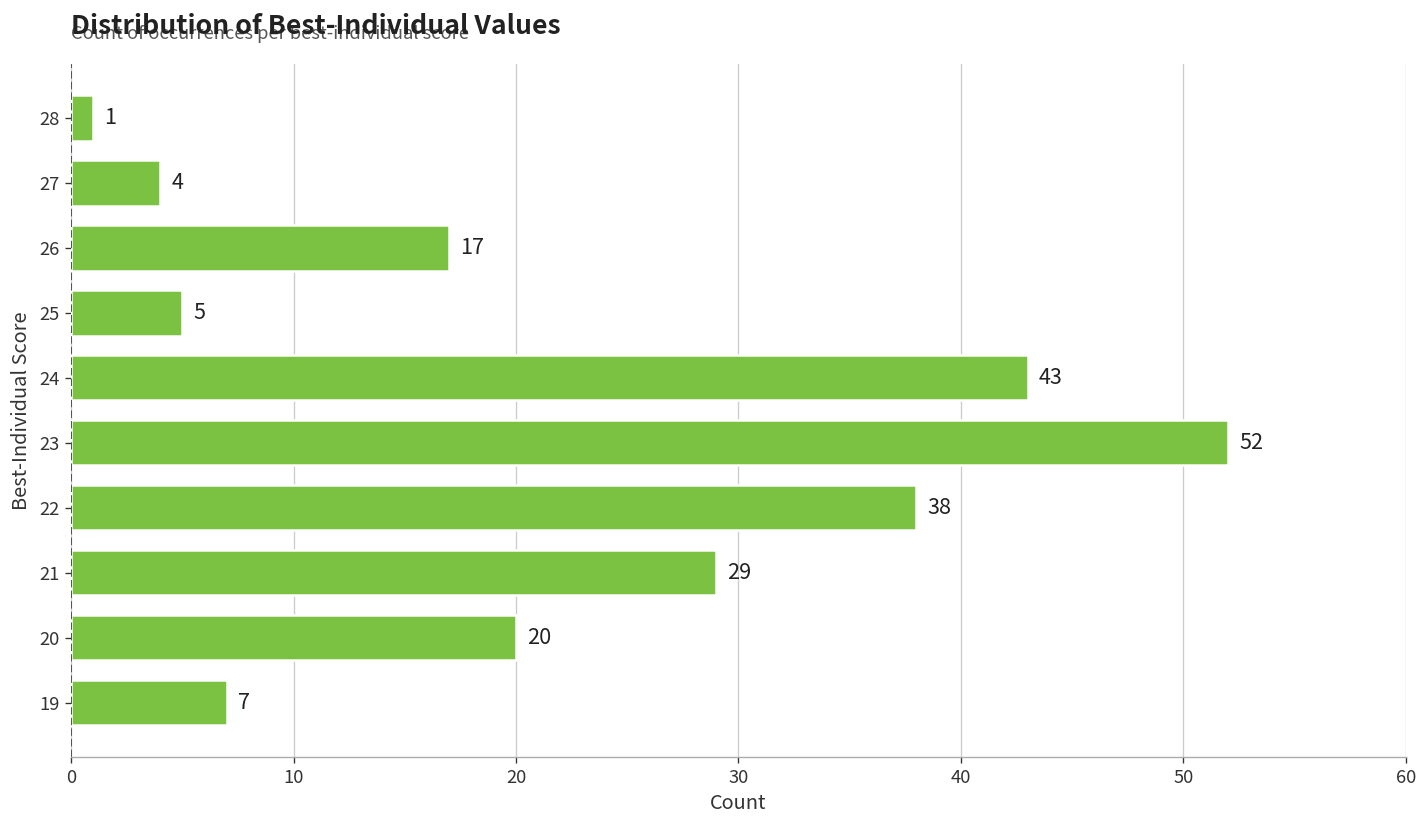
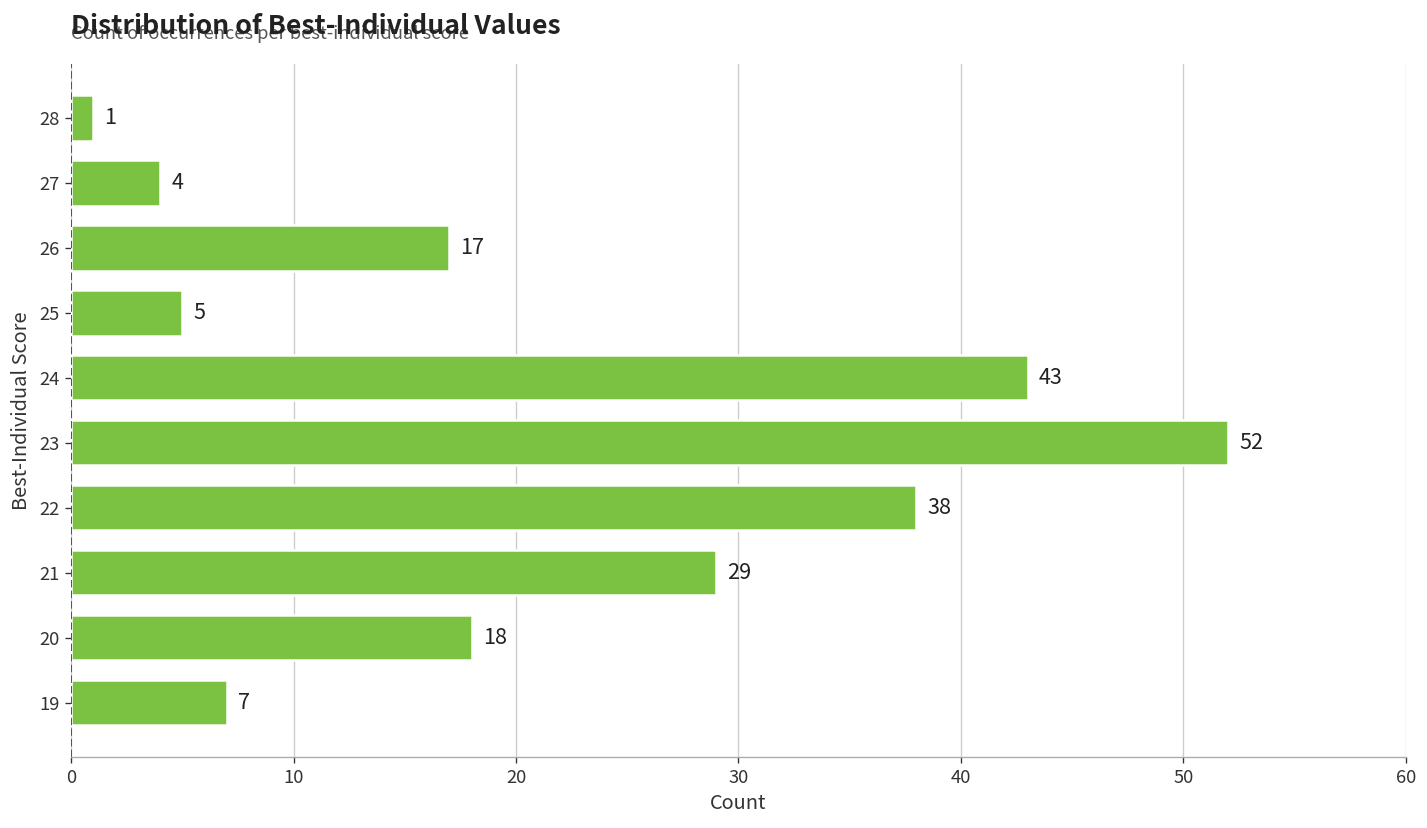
20: 20 -> 18
